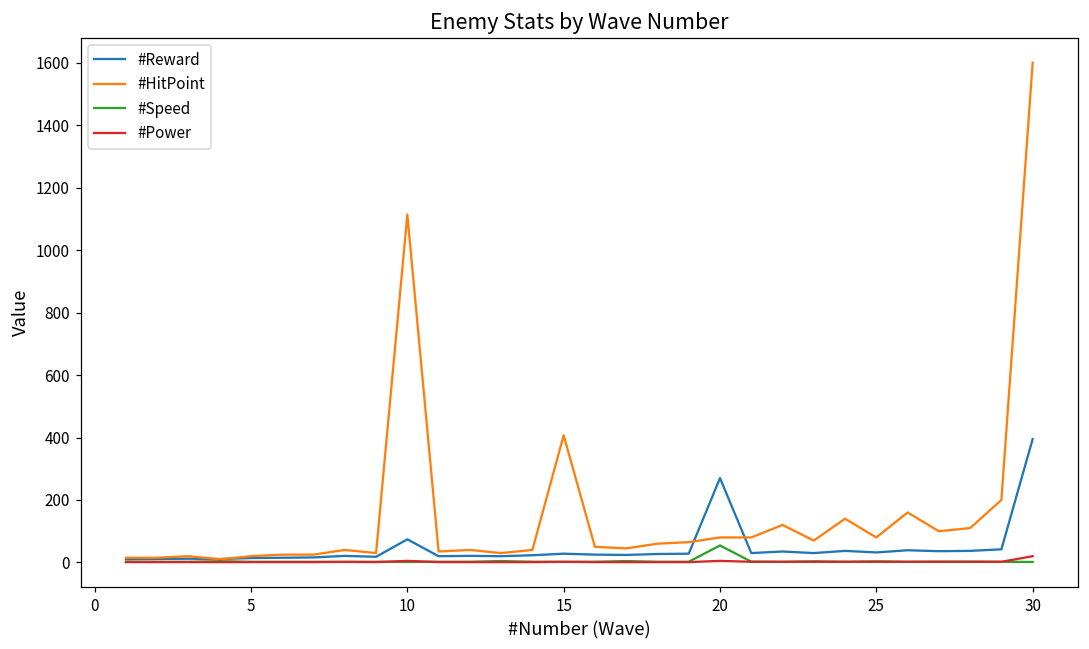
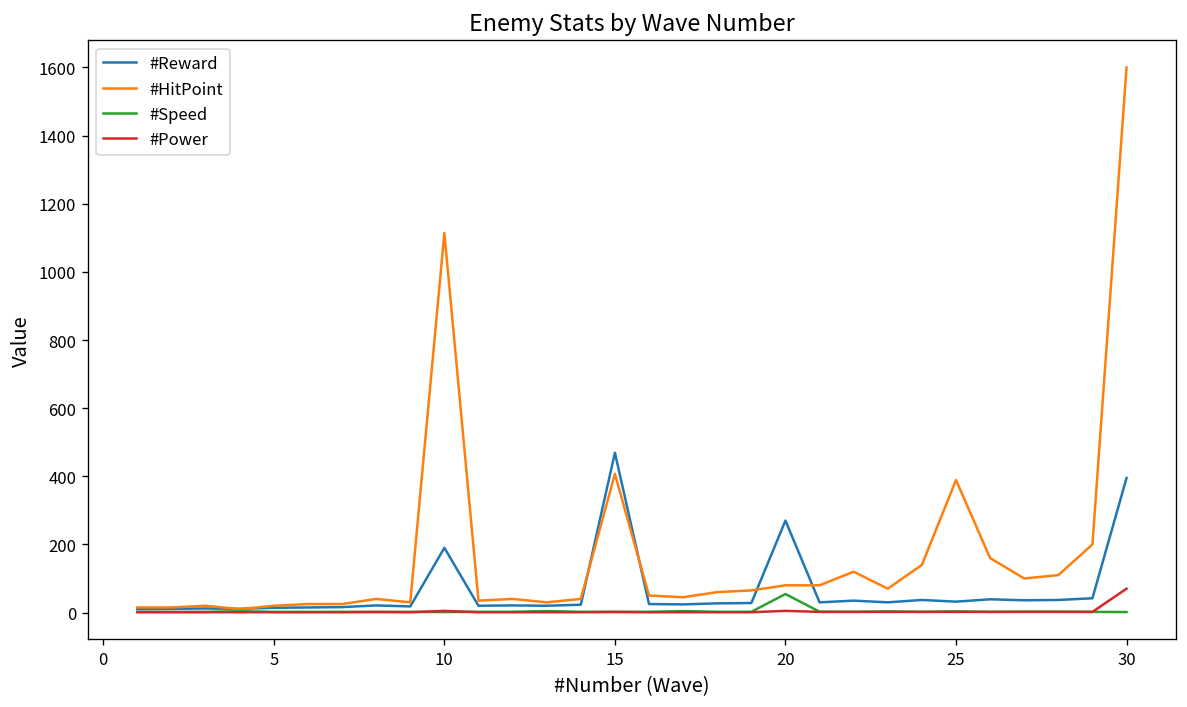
#Reward, 10: 70 -> 190
#Reward, 15: 30 -> 470
#HitPoint, 25: 80 -> 390
#Power, 30: 20 -> 70
